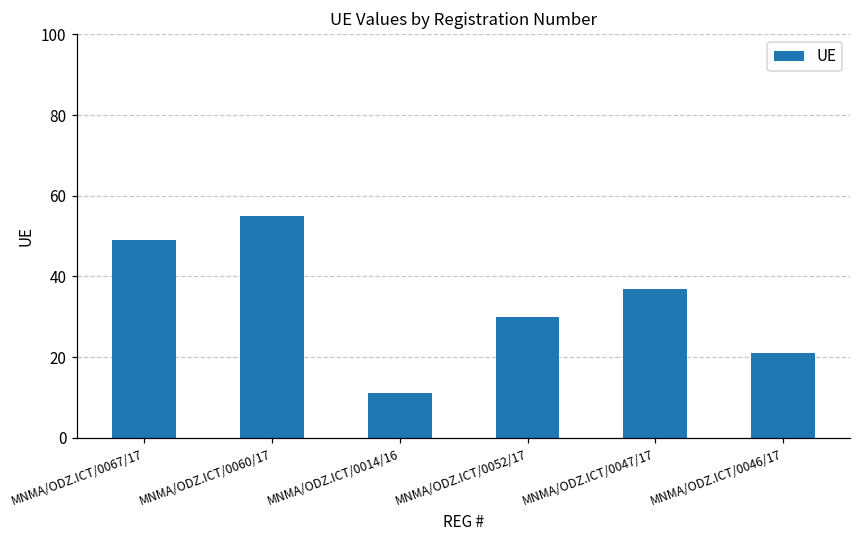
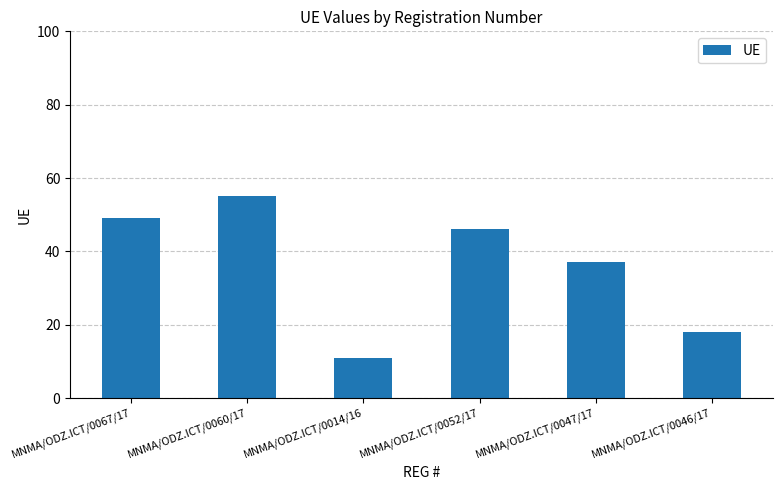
MNMA/ODZ.ICT/0052/17: 30 -> 46
MNMA/ODZ.ICT/0046/17: 21 -> 18
